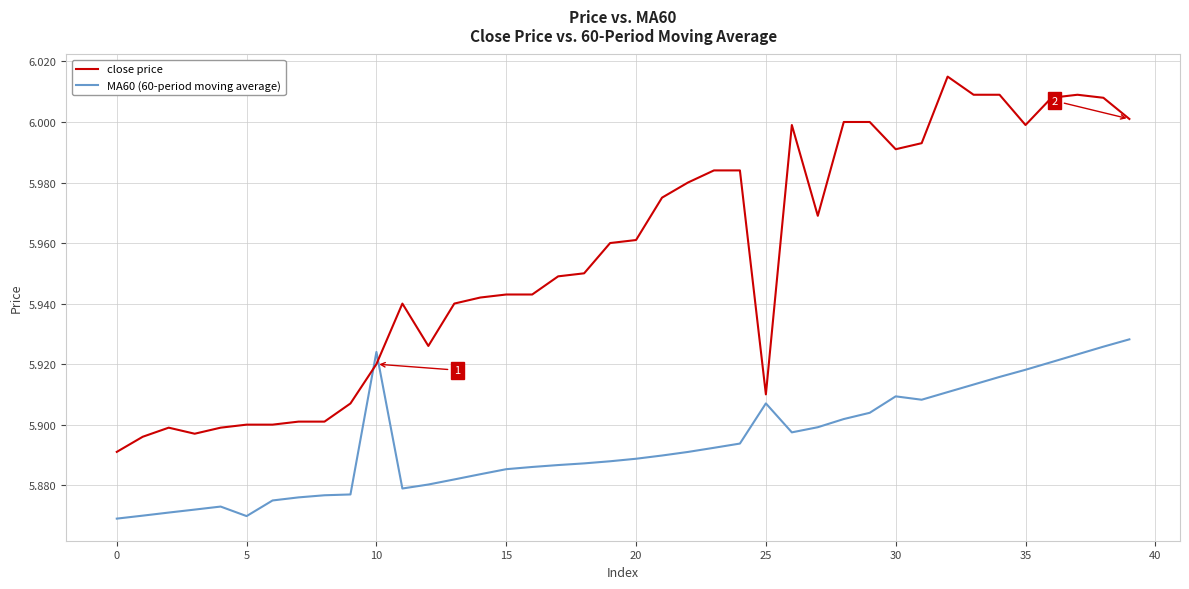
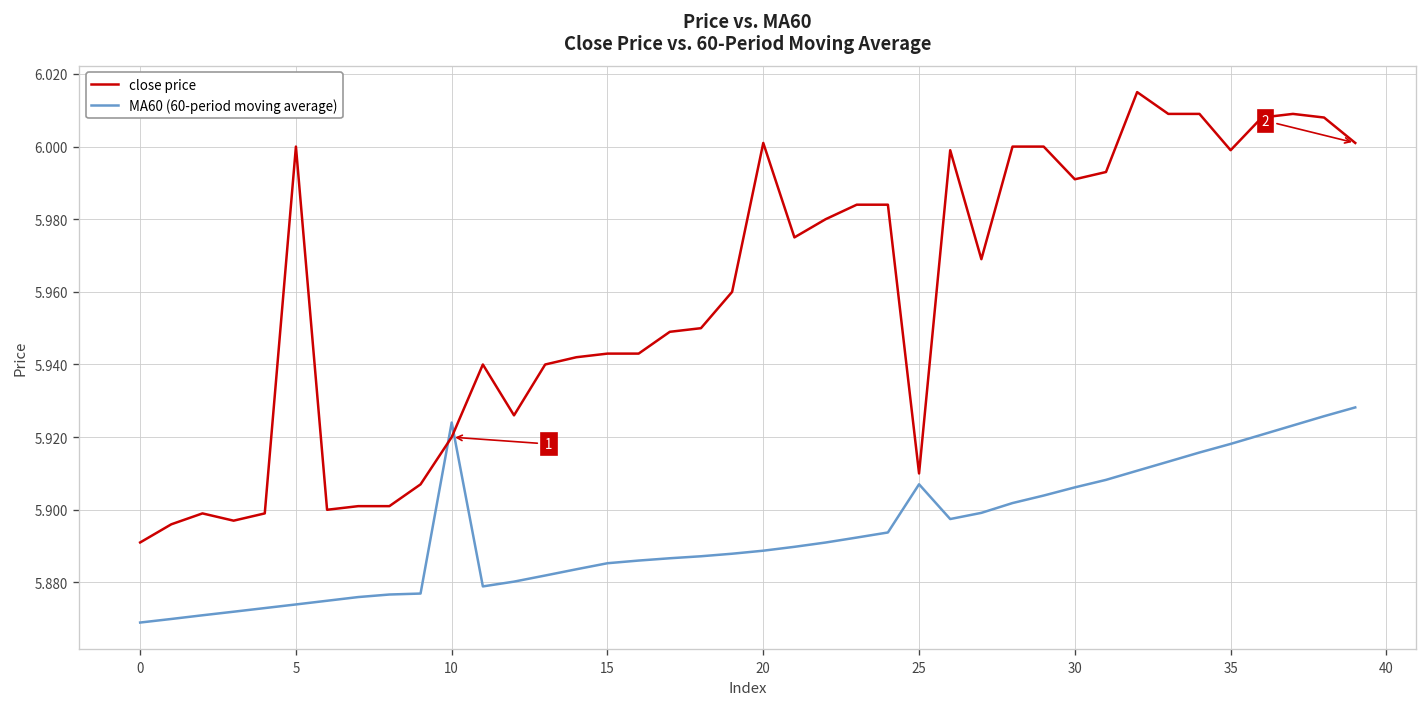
close price, 5: 5.9 -> 6.0
MA60 (60-period moving average), 5: 5.870 -> 5.874
close price, 20: 5.961 -> 6.001
MA60 (60-period moving average), 30: 5.909 -> 5.906
